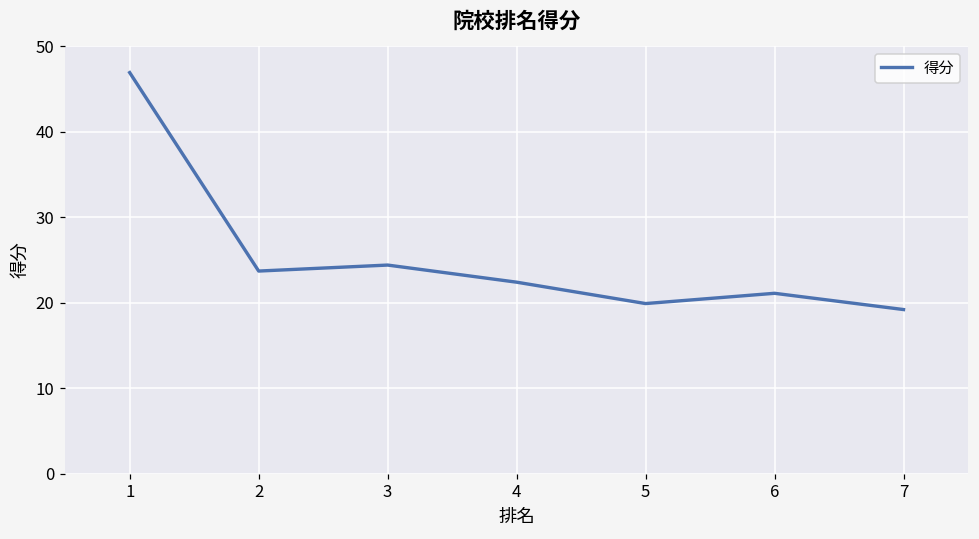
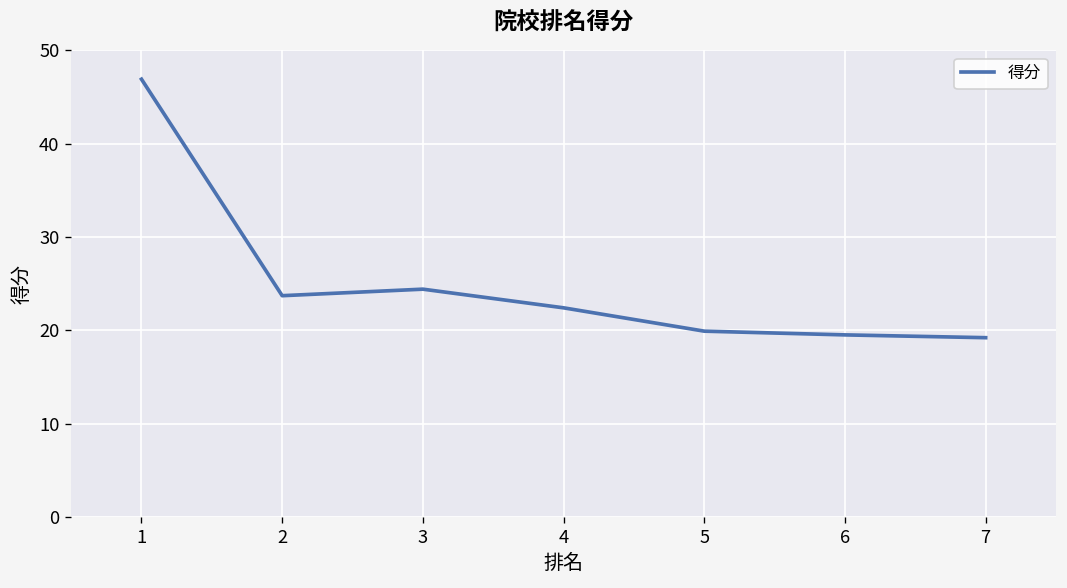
6: 21 -> 20
